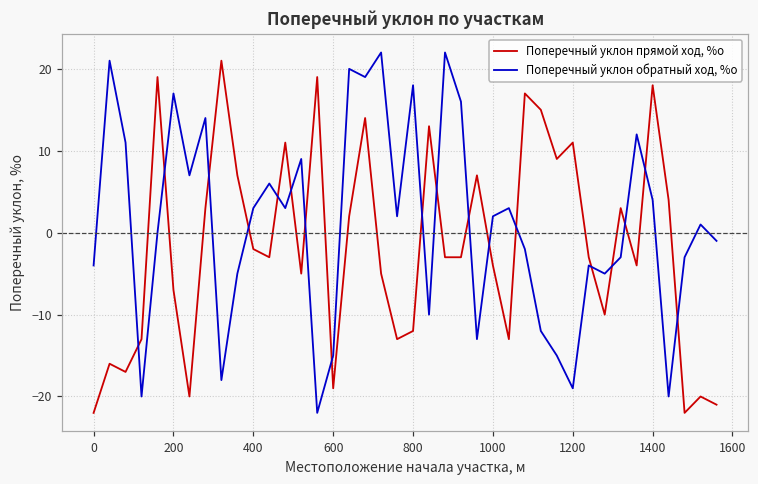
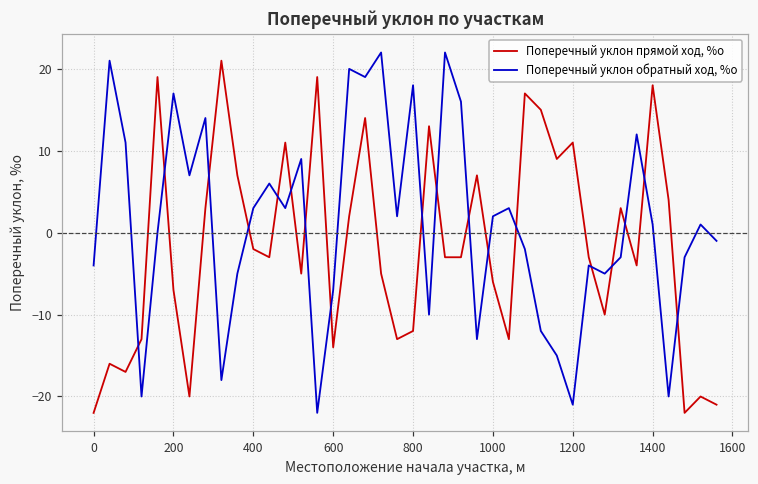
Поперечный уклон прямой ход, %о, 600: -19 -> -14
Поперечный уклон обратный ход, %о, 600: -15 -> -7
Поперечный уклон прямой ход, %о, 1000: -4 -> -6
Поперечный уклон обратный ход, %о, 1200: -19 -> -21
Поперечный уклон обратный ход, %о, 1400: 4 -> 1
